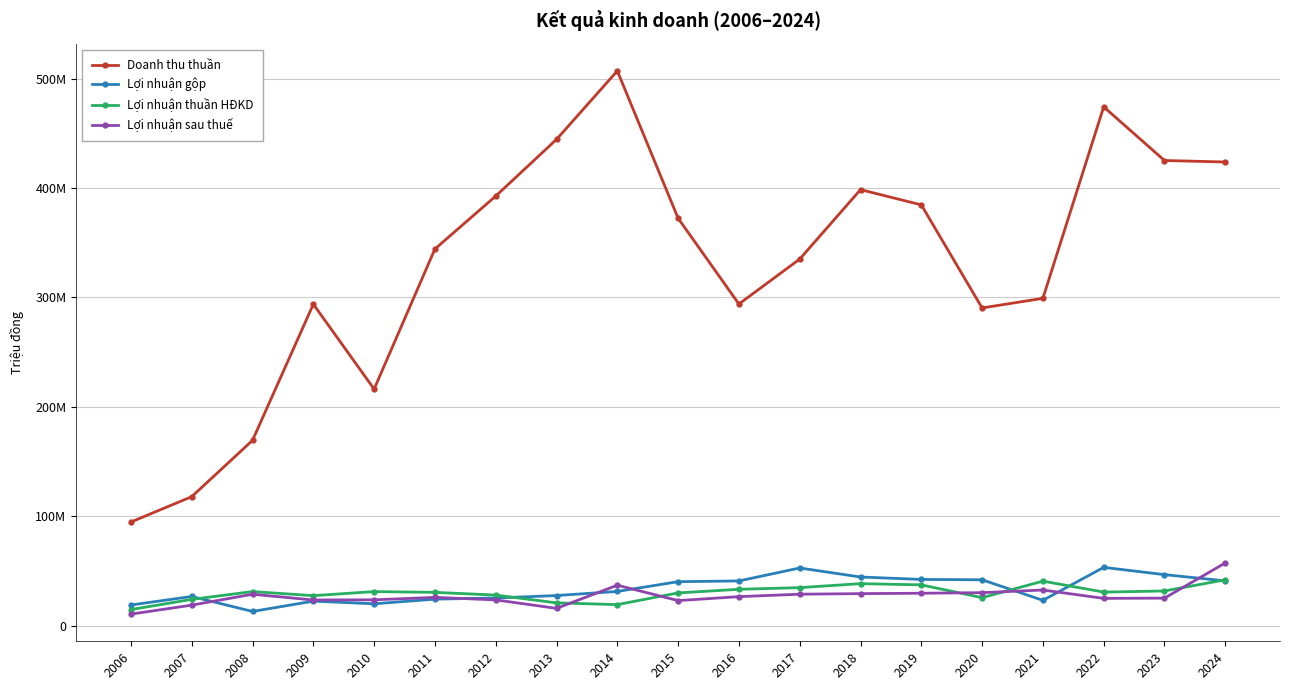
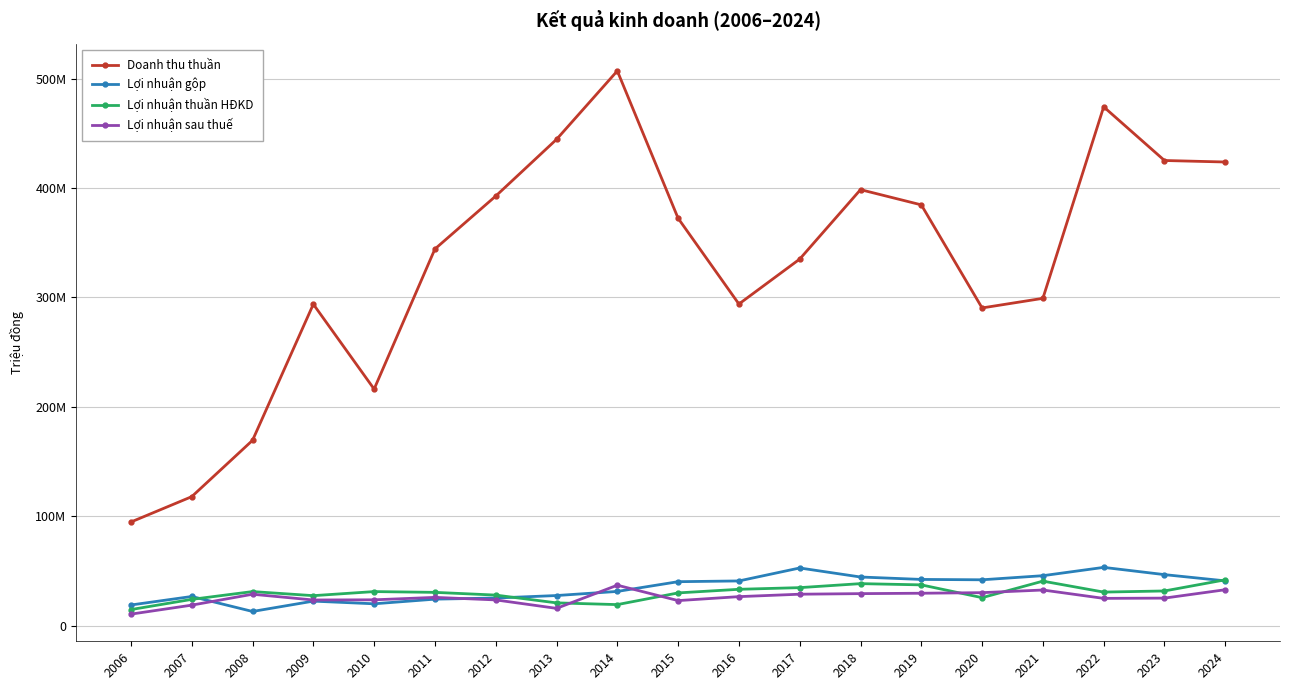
Lợi nhuận gộp, 2021: 23000000 -> 46000000
Lợi nhuận sau thuế, 2024: 57000000 -> 33000000
